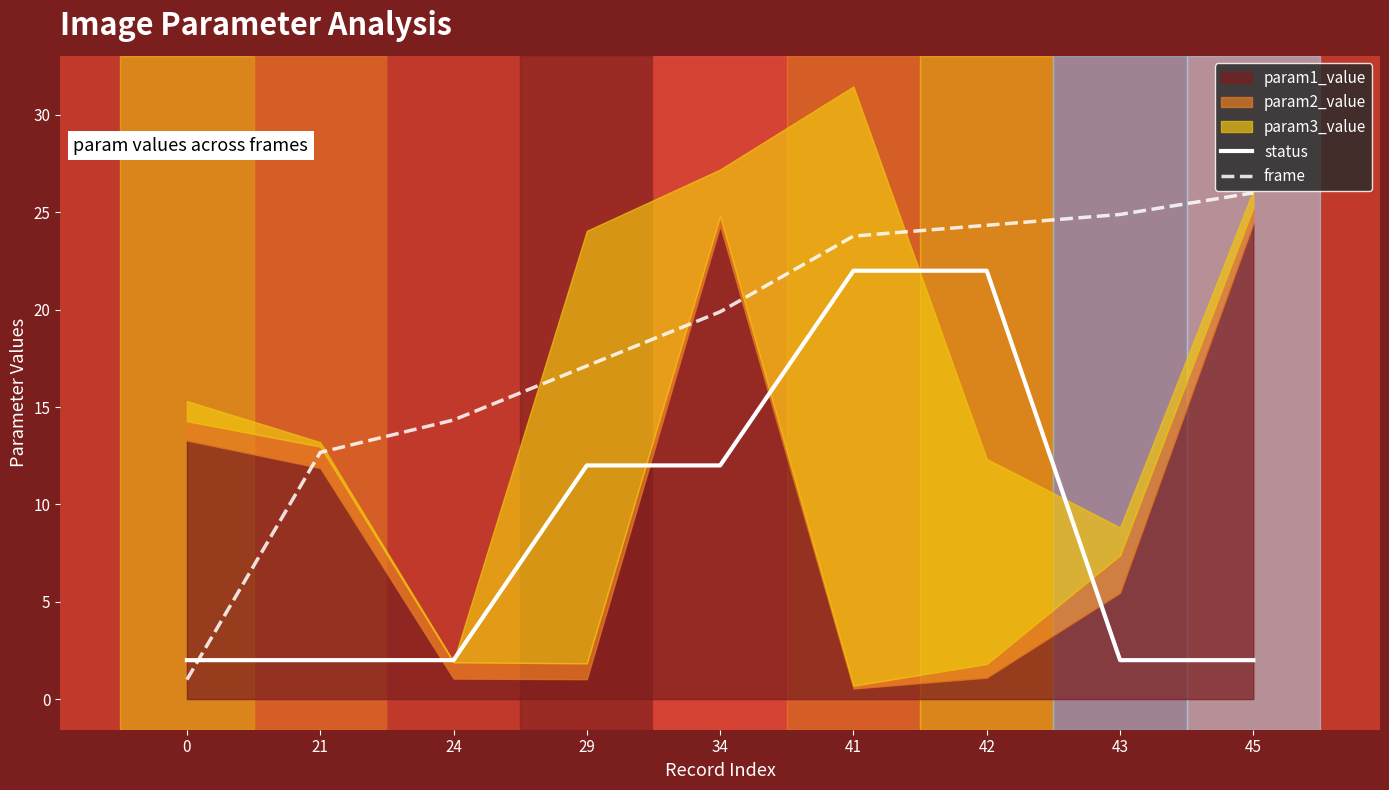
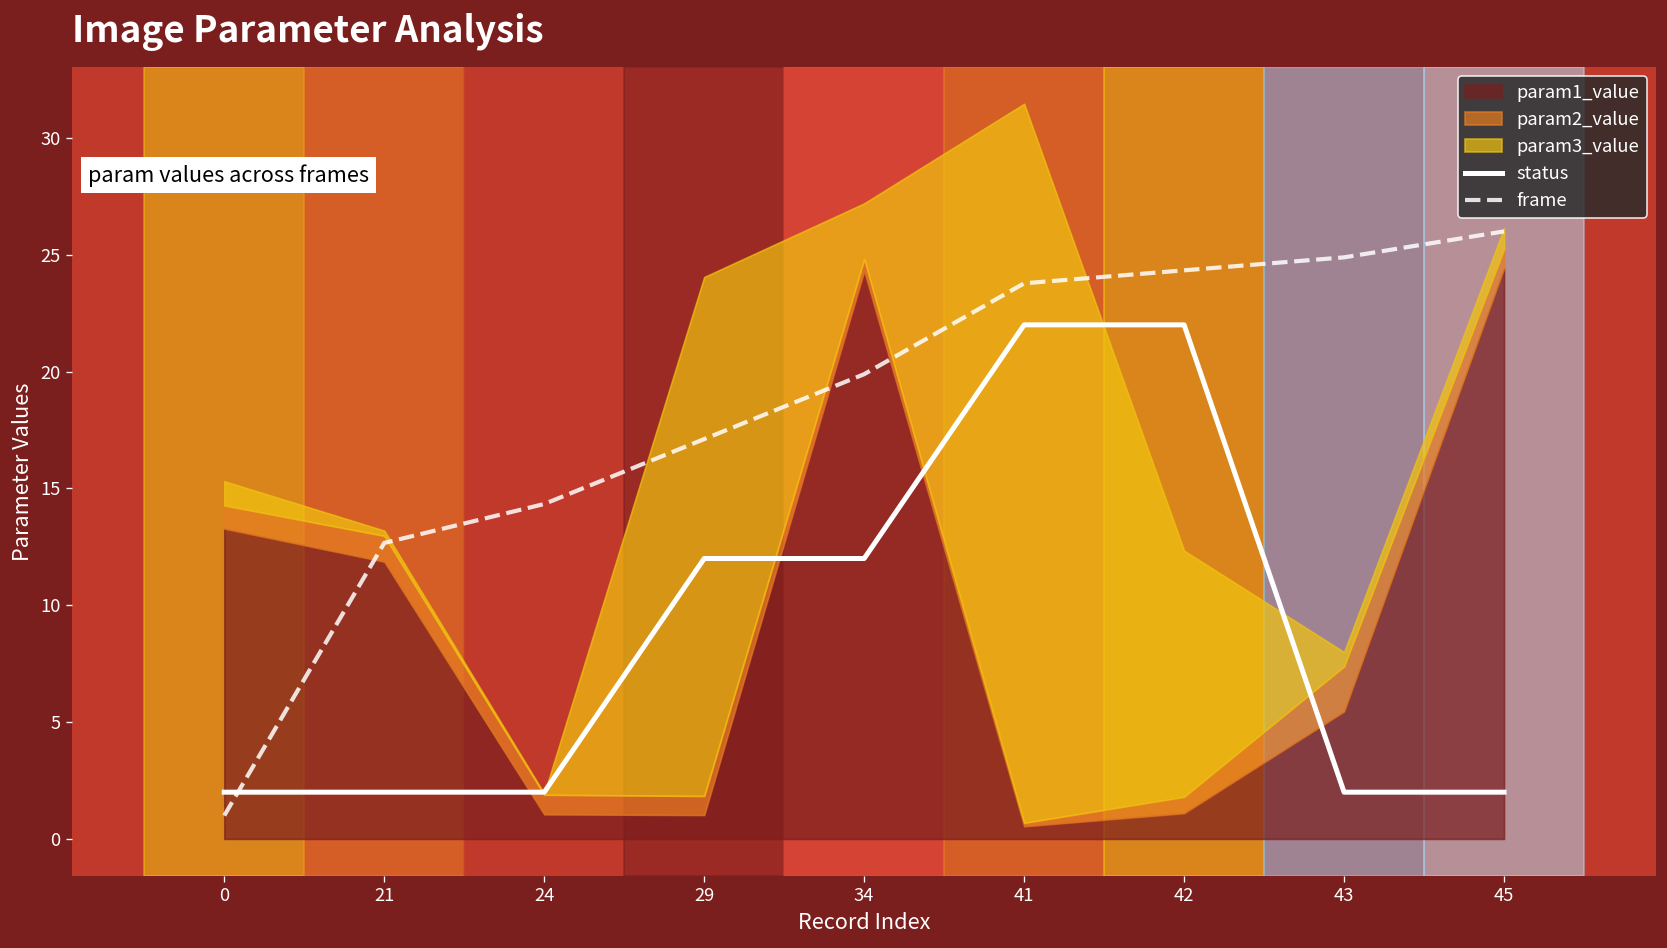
param3_value, 43: 1.4 -> 0.6
